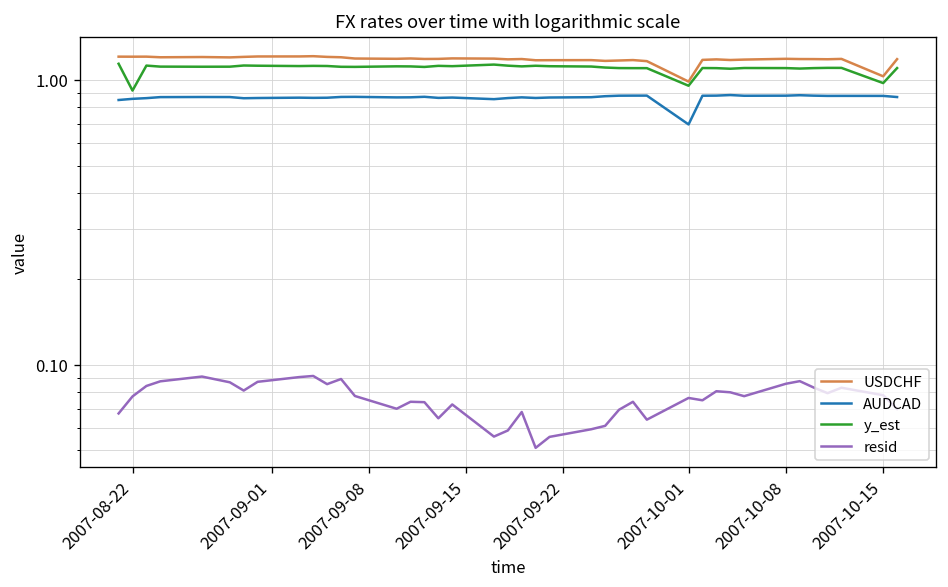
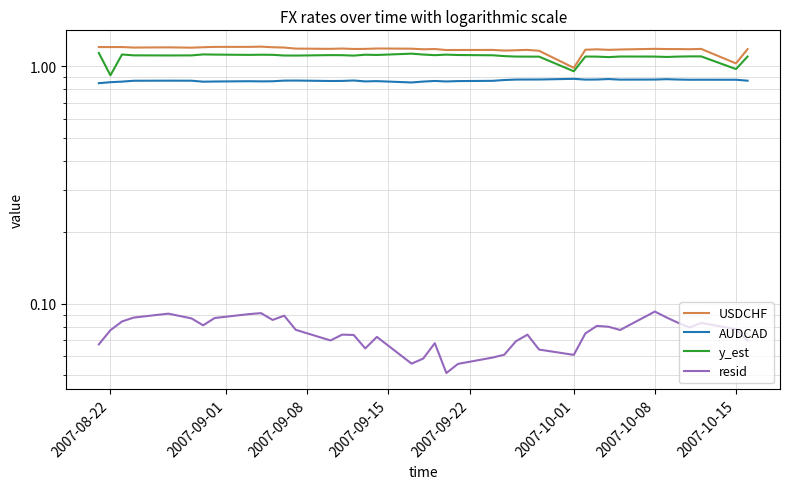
AUDCAD, 2007-10-01: 0.70 -> 0.89
resid, 2007-10-01: 0.076 -> 0.061
resid, 2007-10-08: 0.086 -> 0.093
